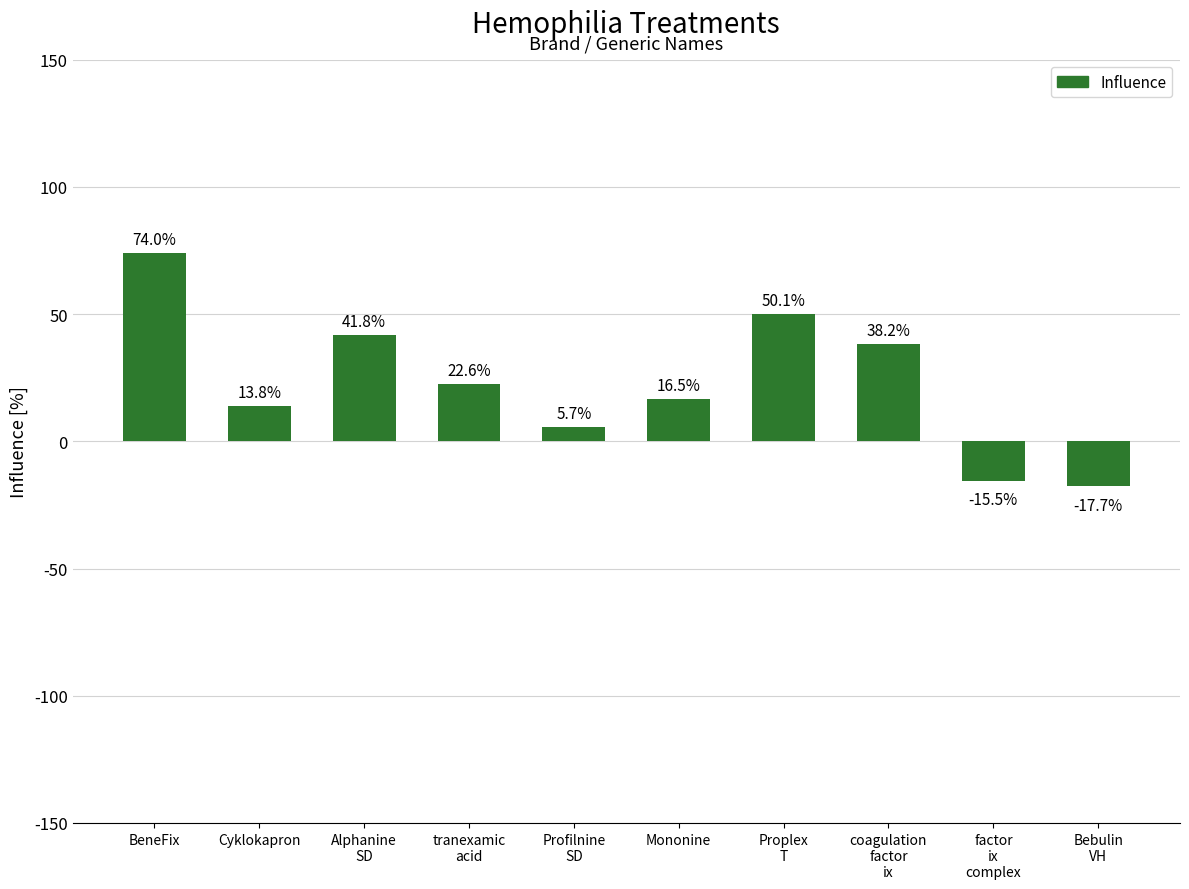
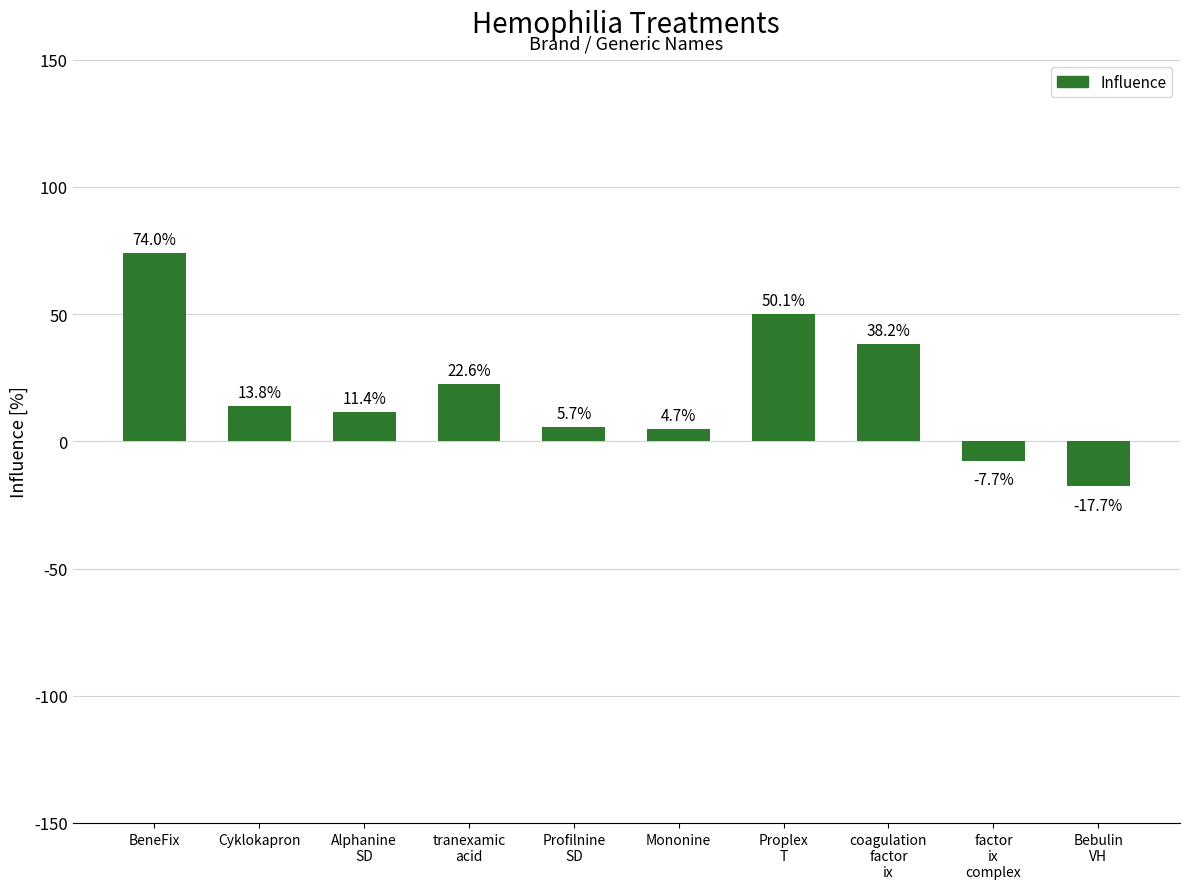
Alphanine SD: 41.8% -> 11.4%
Mononine: 16.5% -> 4.7%
factor ix complex: -15.5% -> -7.7%
